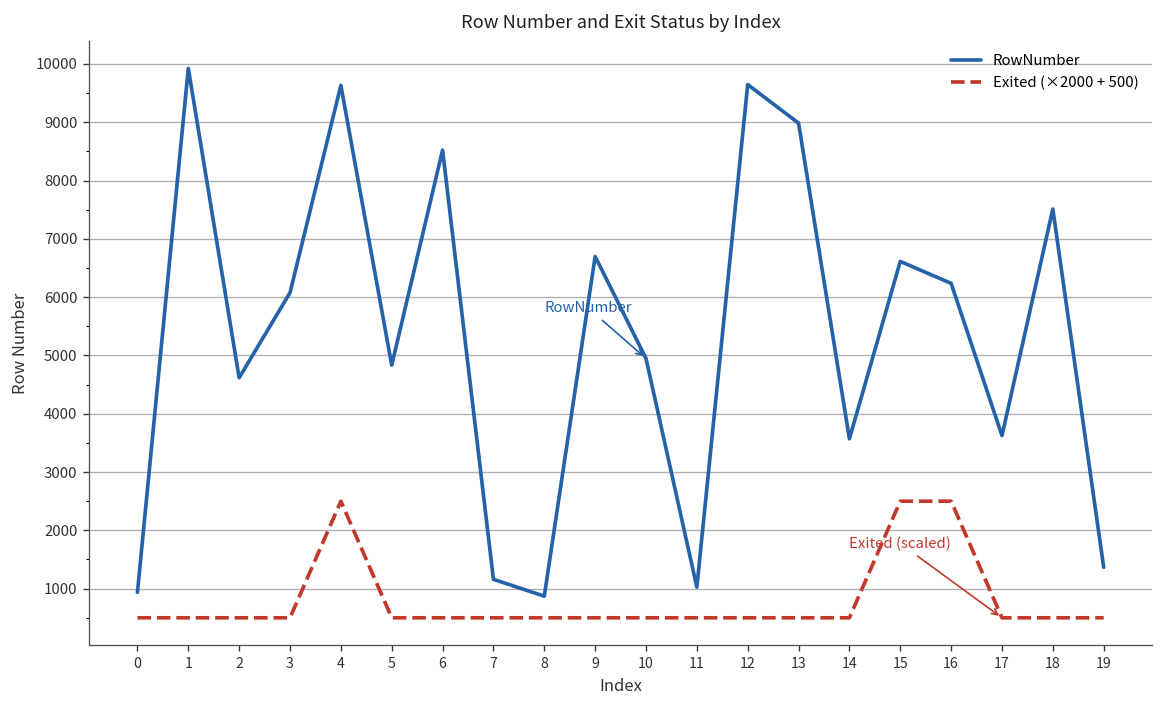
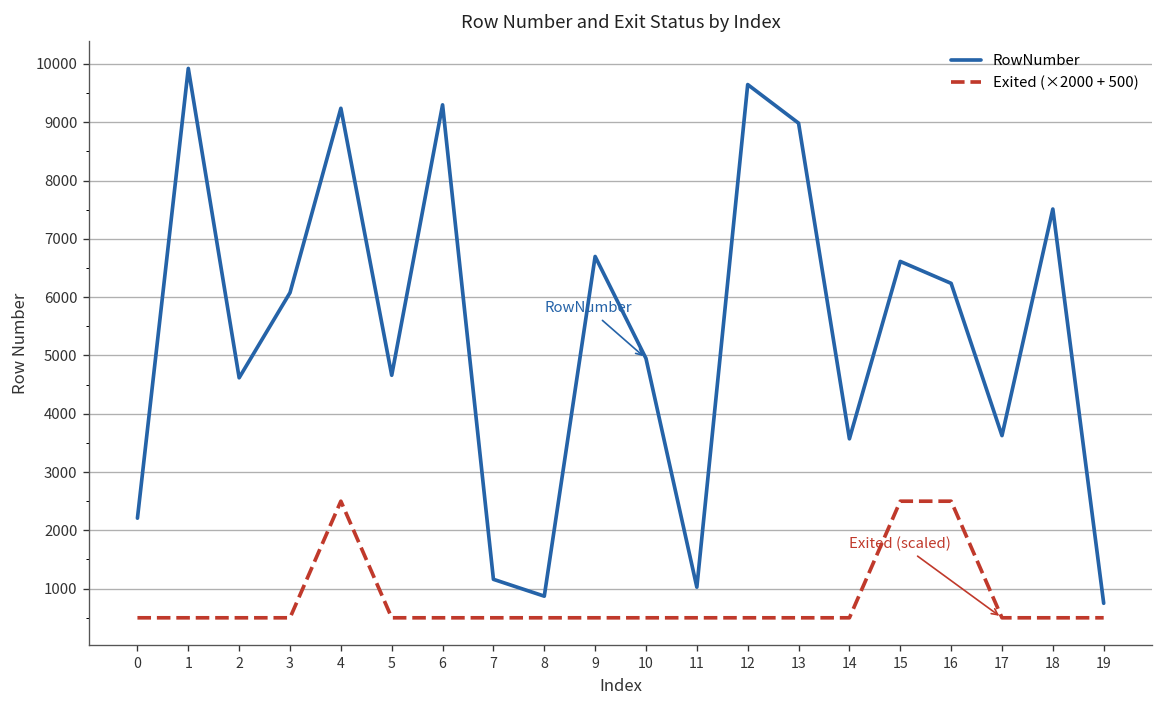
RowNumber, 0: 900 -> 2200
RowNumber, 4: 9600 -> 9200
RowNumber, 5: 4800 -> 4700
RowNumber, 6: 8500 -> 9300
RowNumber, 19: 1400 -> 700
